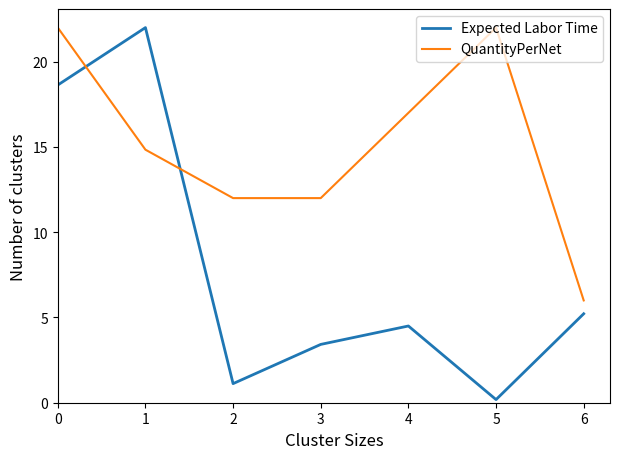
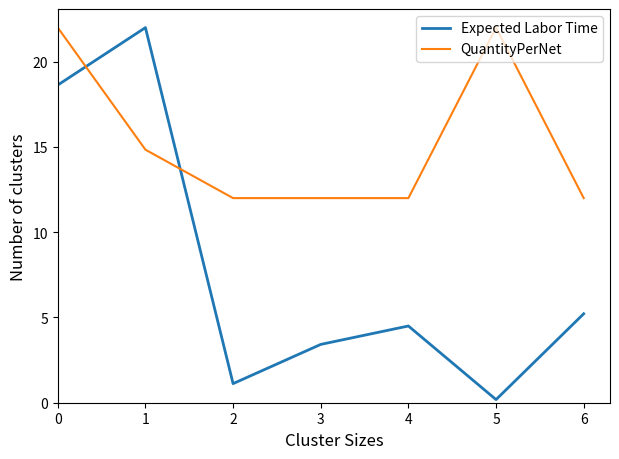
QuantityPerNet, 4: 17 -> 12
QuantityPerNet, 6: 6 -> 12
